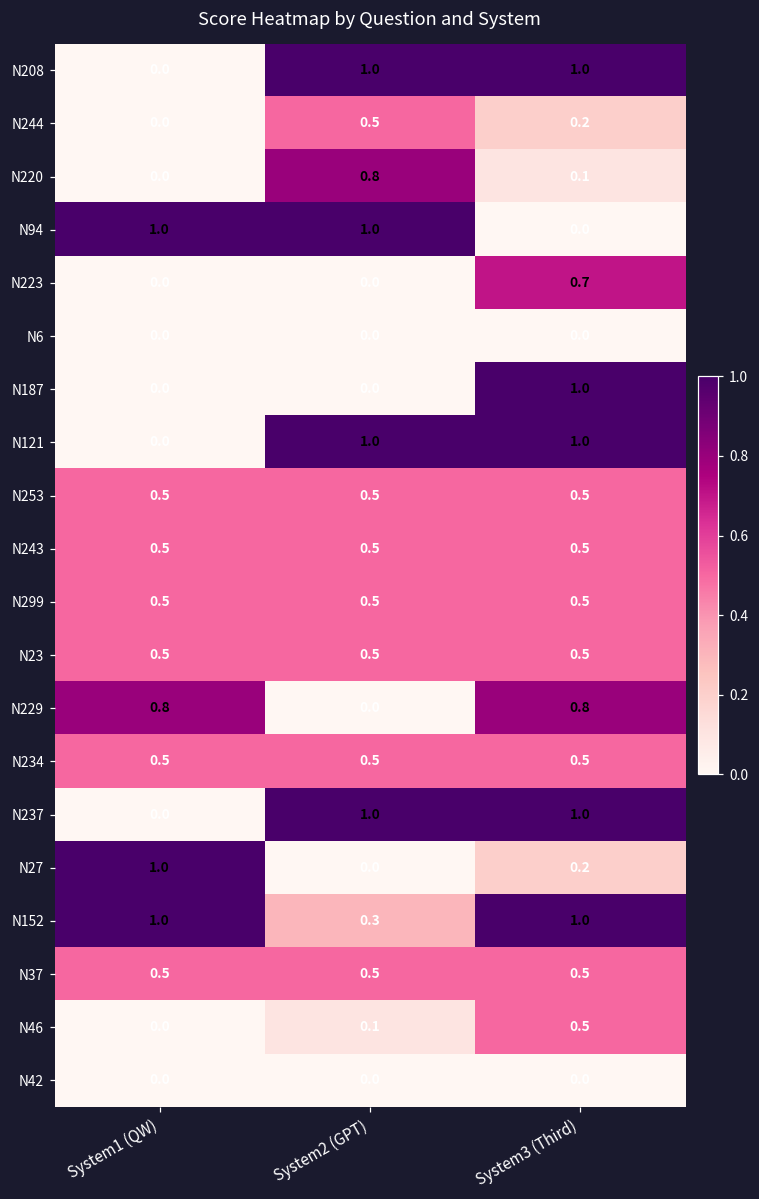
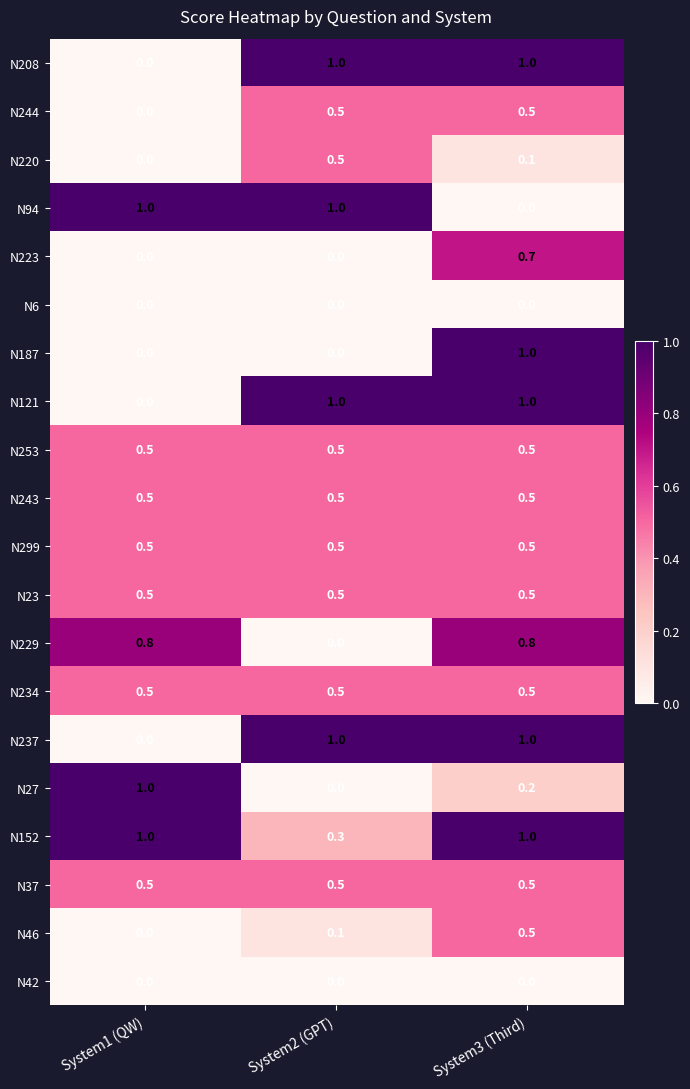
N244, System3 (Third): 0.2 -> 0.5
N220, System2 (GPT): 0.8 -> 0.5
